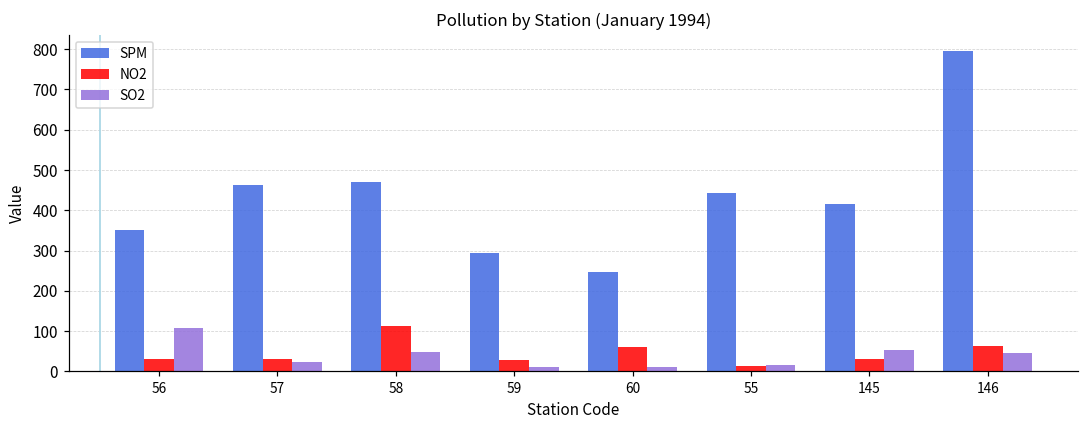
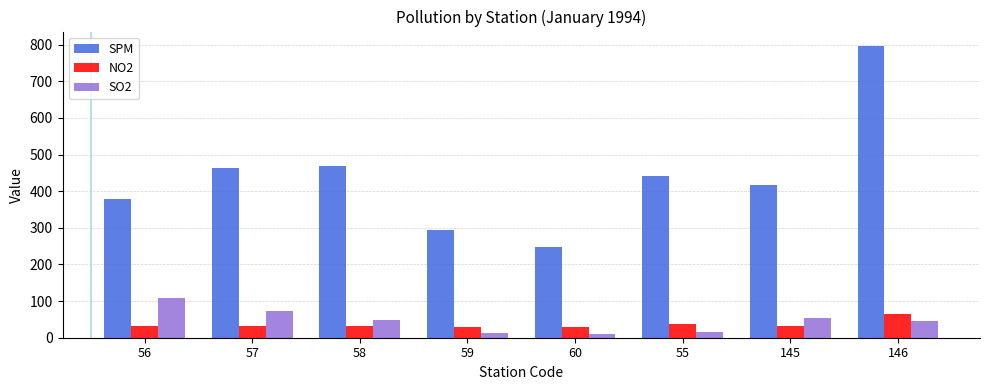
SPM, 56: 350 -> 380
SO2, 57: 20 -> 70
NO2, 58: 110 -> 30
NO2, 60: 60 -> 30
NO2, 55: 10 -> 40
